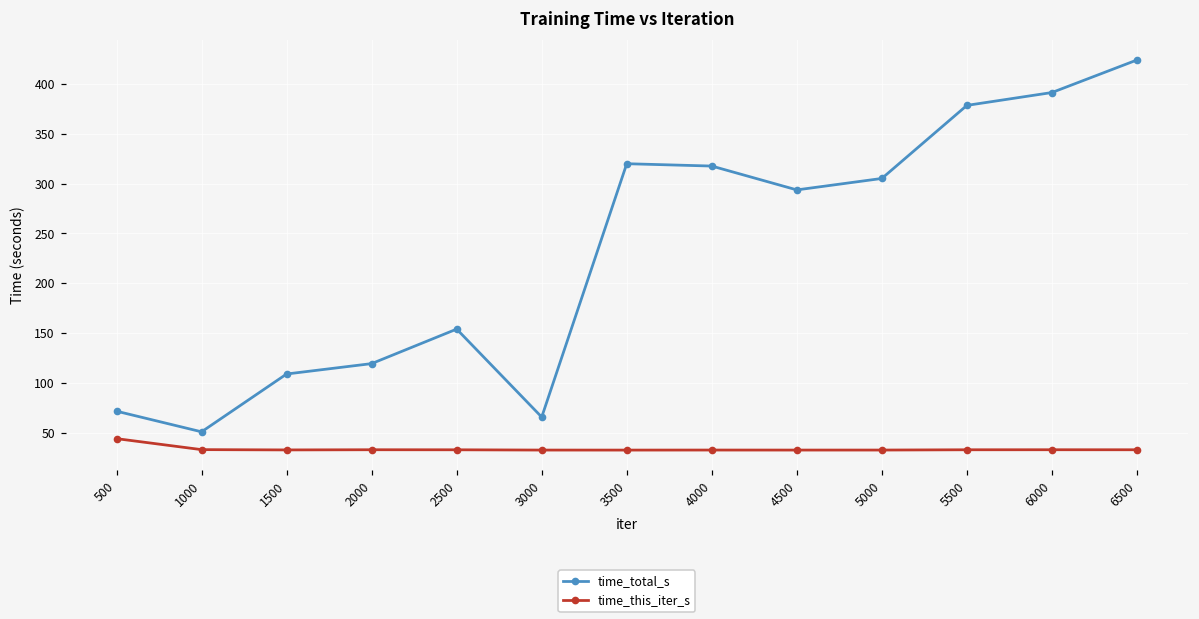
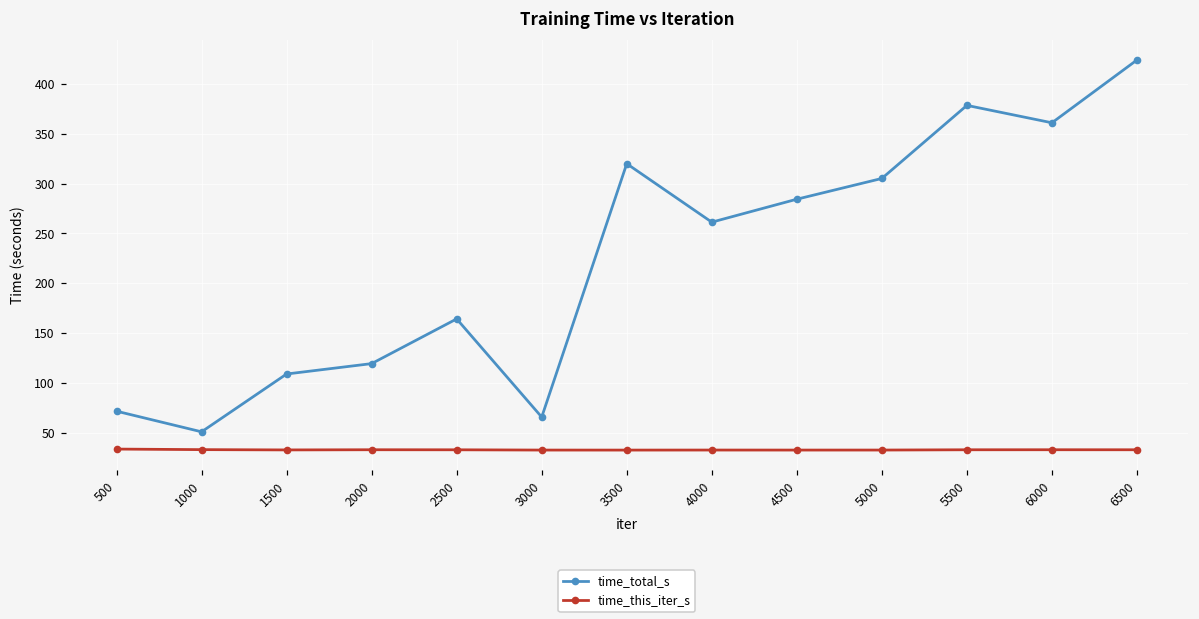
time_this_iter_s, 500: 40 -> 30
time_total_s, 2500: 150 -> 160
time_total_s, 4000: 320 -> 260
time_total_s, 4500: 290 -> 280
time_total_s, 6000: 390 -> 360
